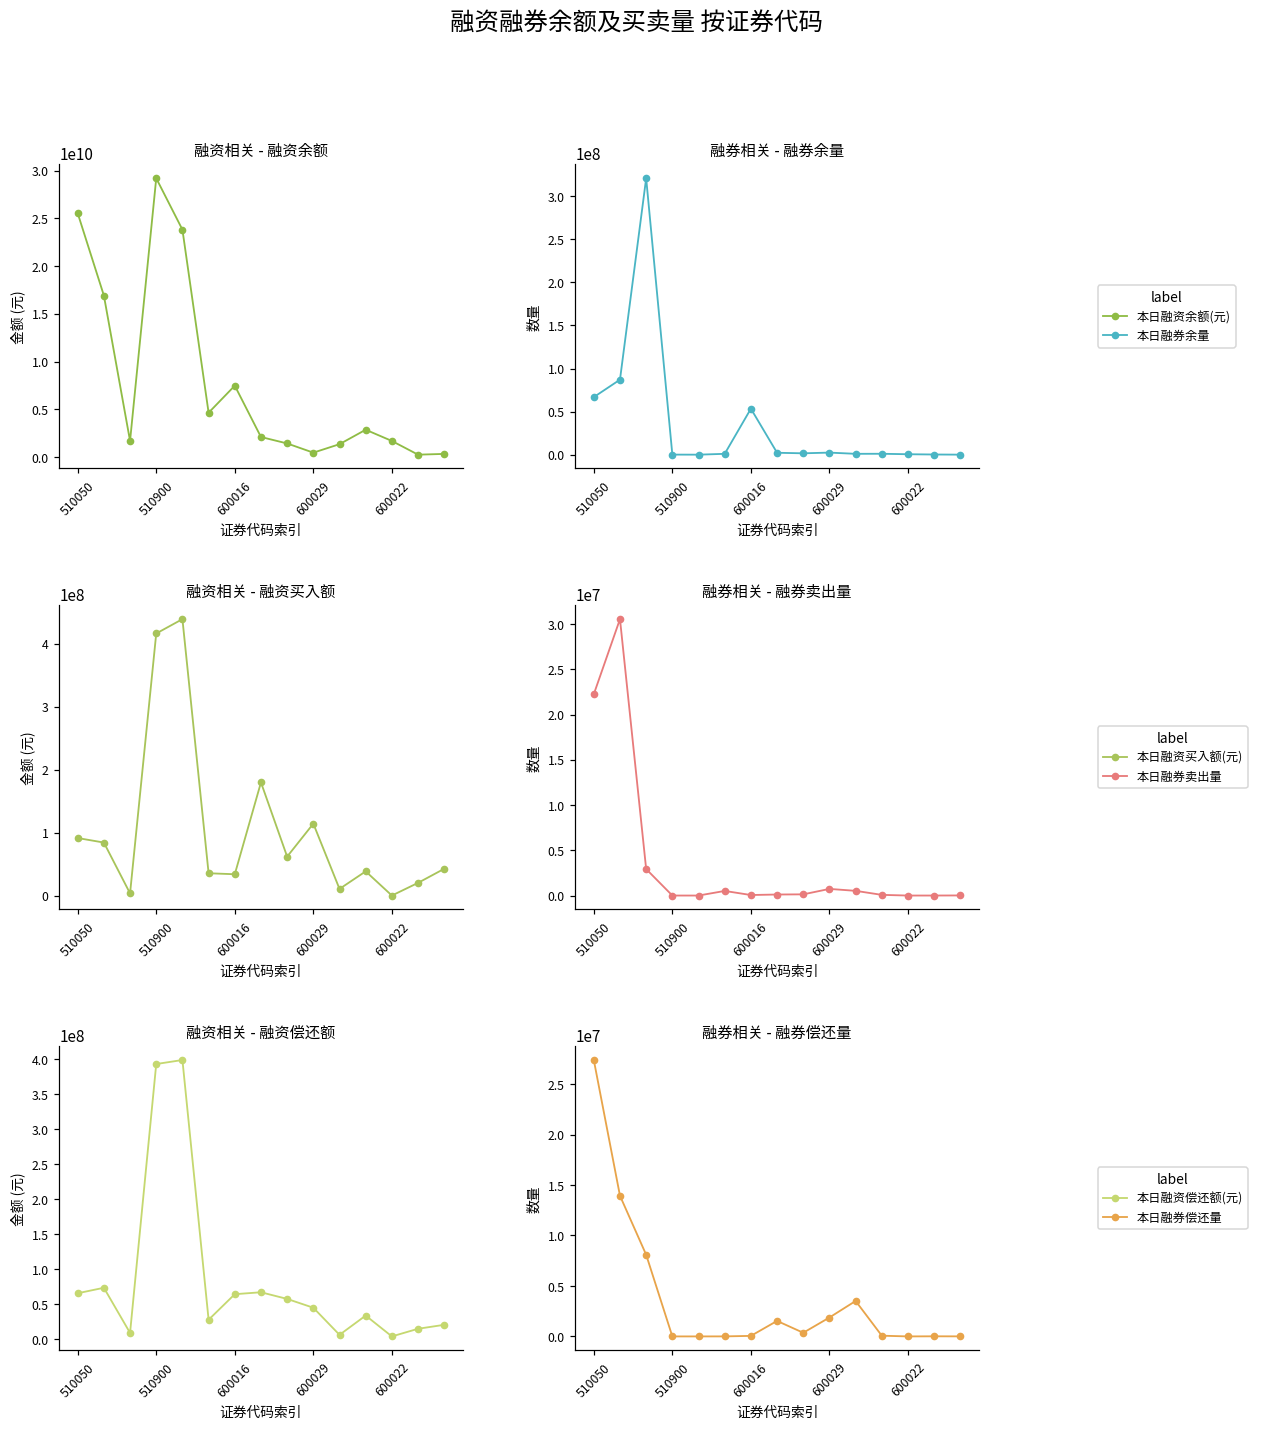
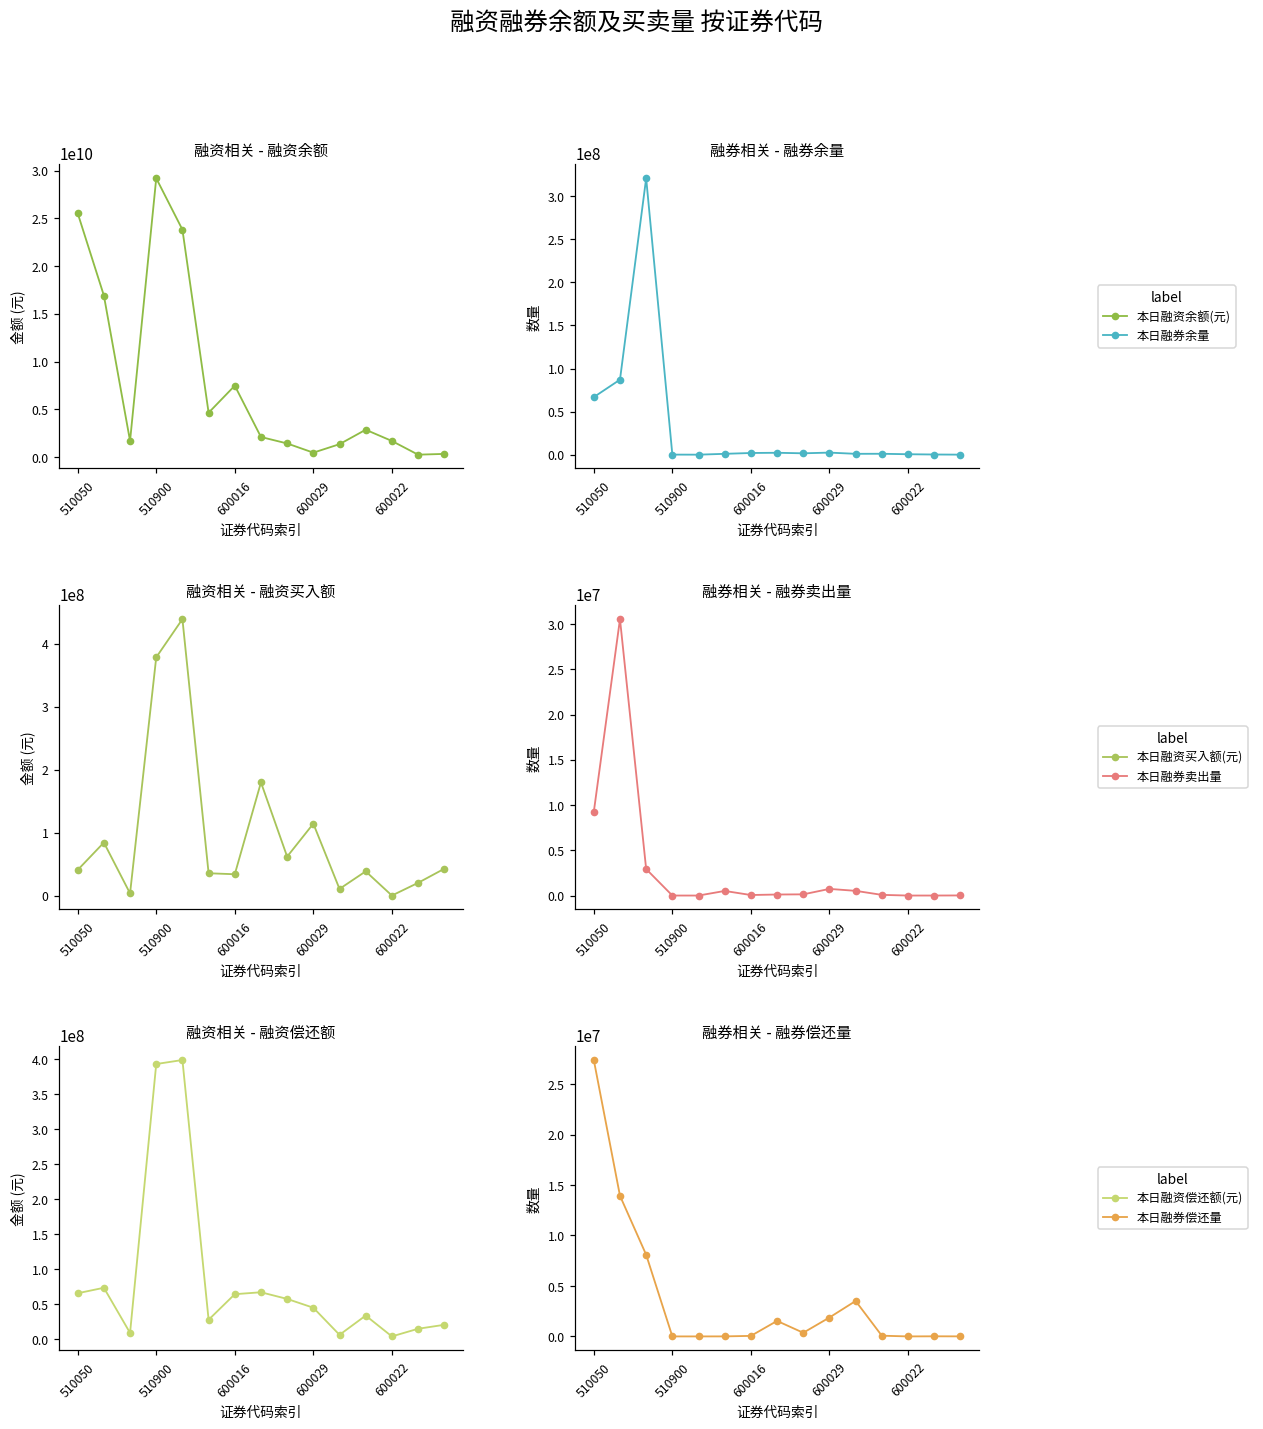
融券相关 - 融券余量, 600016: 50000000 -> 0
融资相关 - 融资买入额, 510050: 90000000 -> 40000000
融资相关 - 融资买入额, 510900: 420000000 -> 380000000
融券相关 - 融券卖出量, 510050: 22000000 -> 9000000
